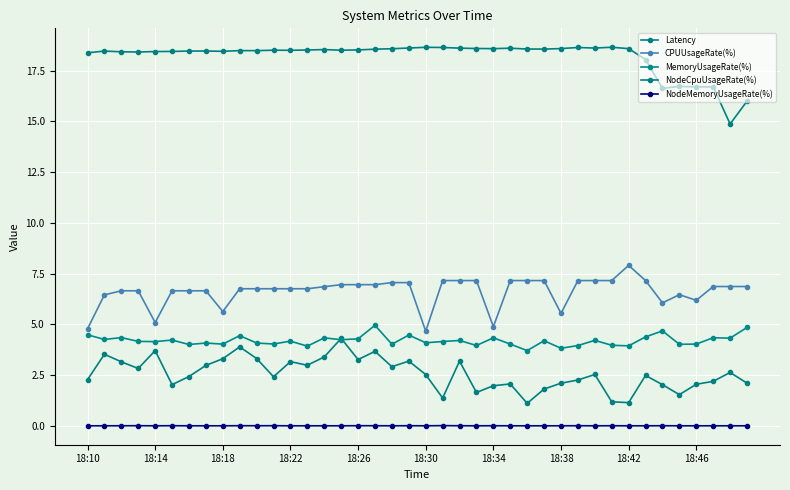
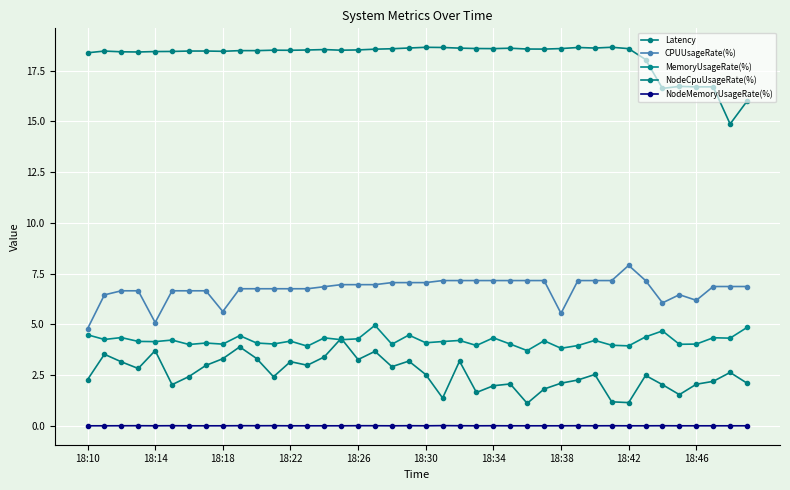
CPUUsageRate(%), 18:30: 4.7 -> 7.1
CPUUsageRate(%), 18:34: 4.9 -> 7.2
